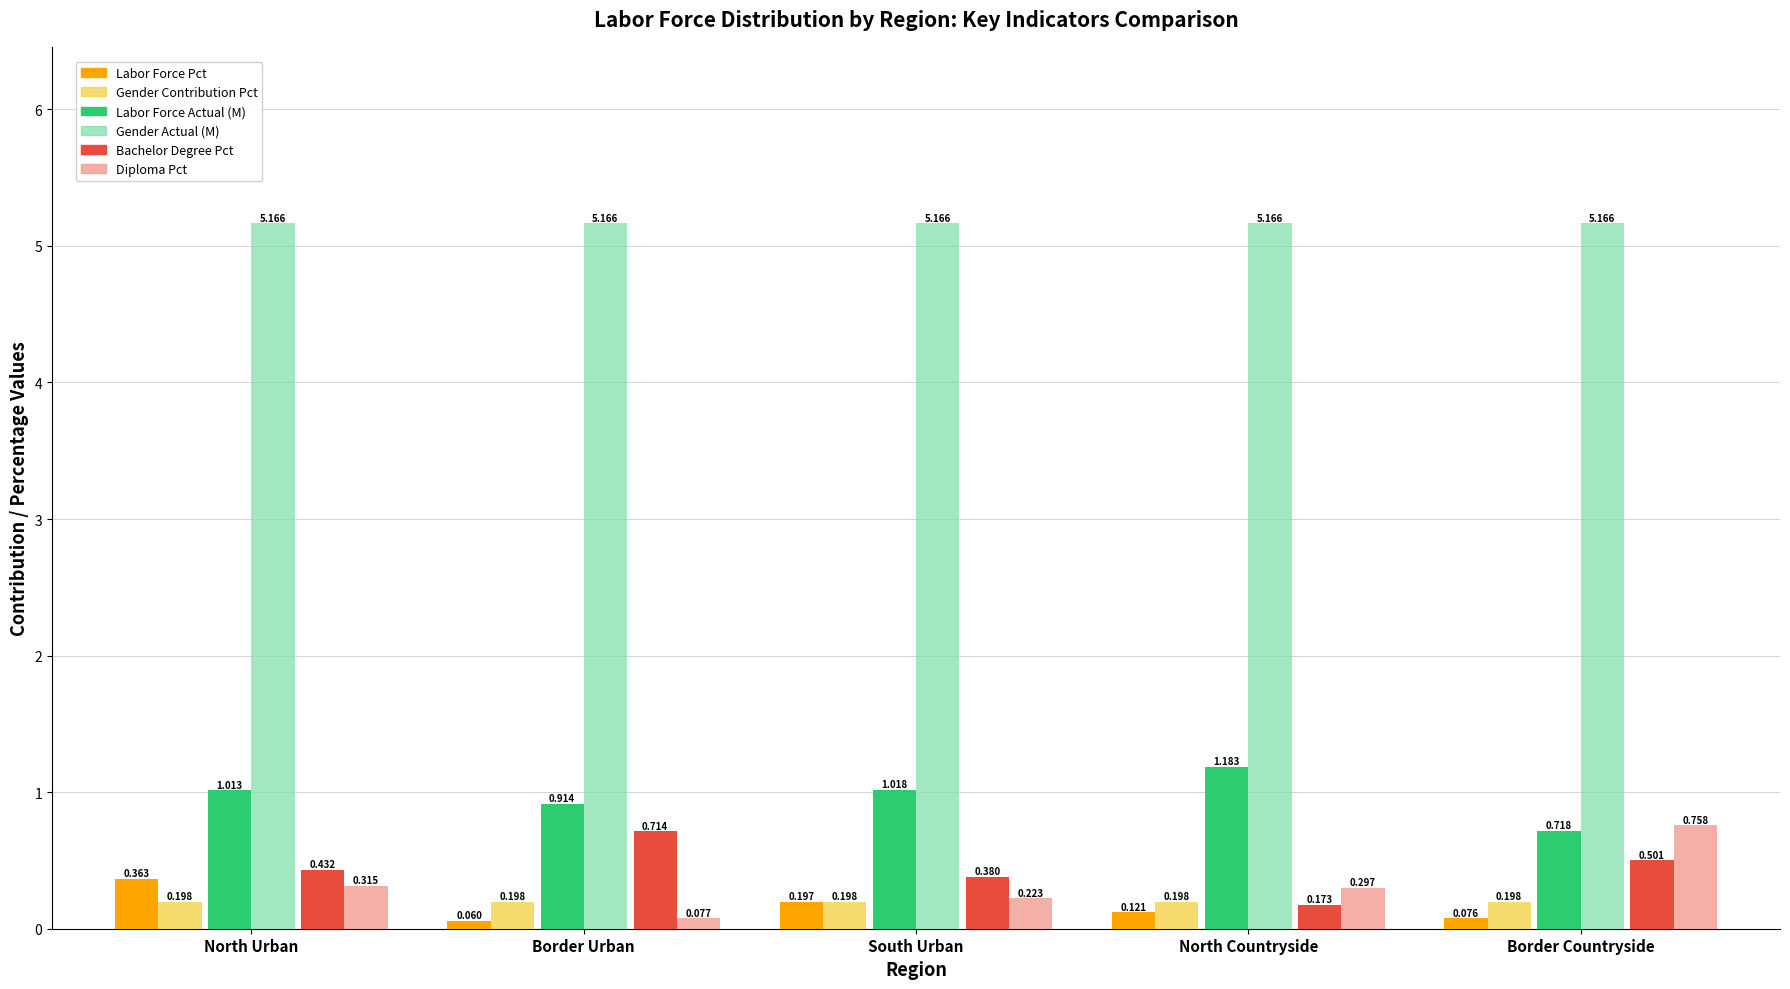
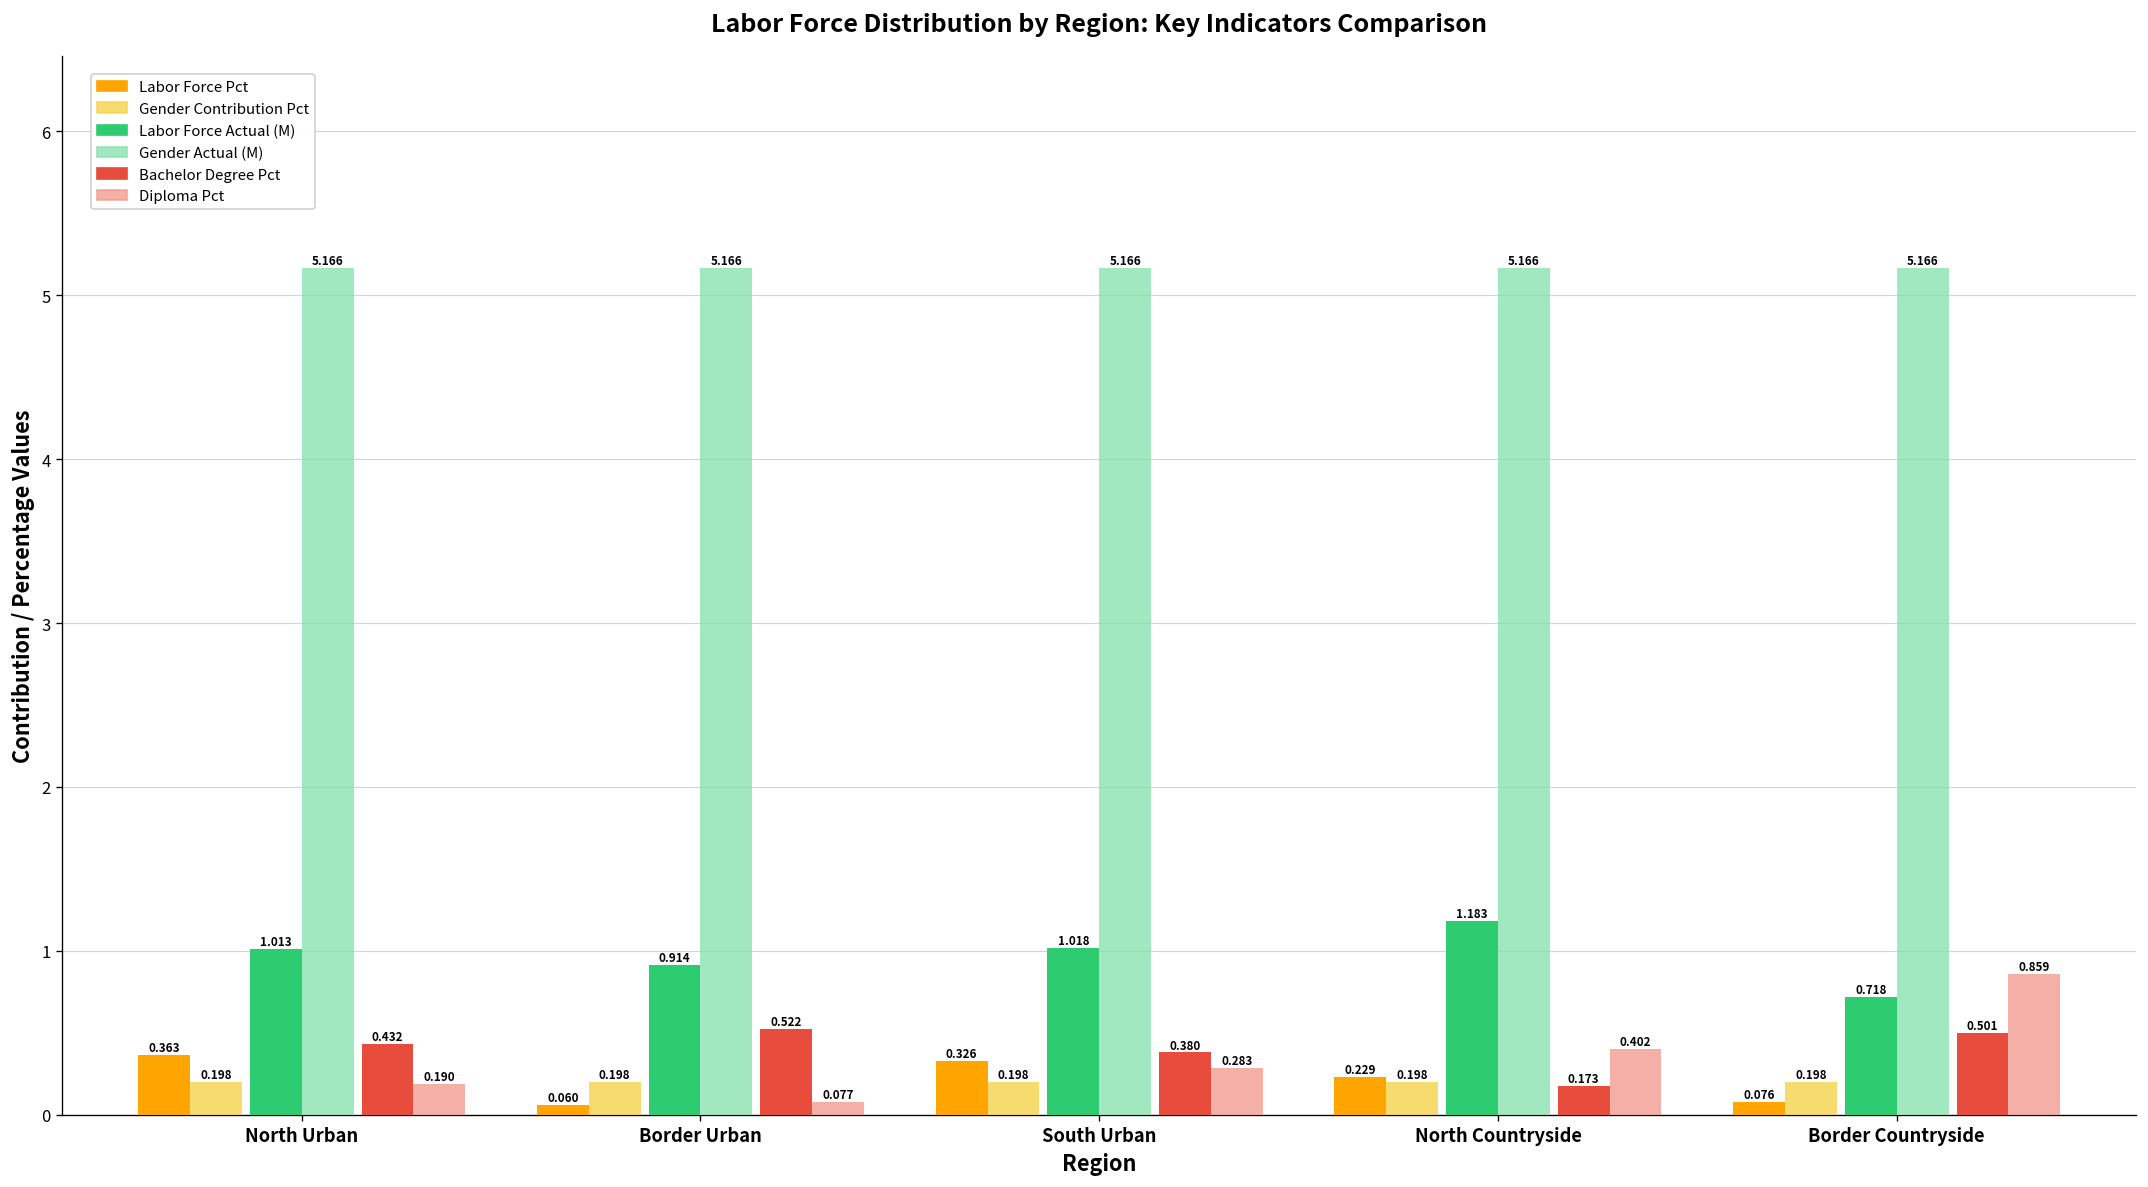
Diploma Pct, North Urban: 0.315 -> 0.190
Bachelor Degree Pct, Border Urban: 0.714 -> 0.522
Labor Force Pct, South Urban: 0.197 -> 0.326
Diploma Pct, South Urban: 0.223 -> 0.283
Labor Force Pct, North Countryside: 0.121 -> 0.229
Diploma Pct, North Countryside: 0.297 -> 0.402
Diploma Pct, Border Countryside: 0.758 -> 0.859
